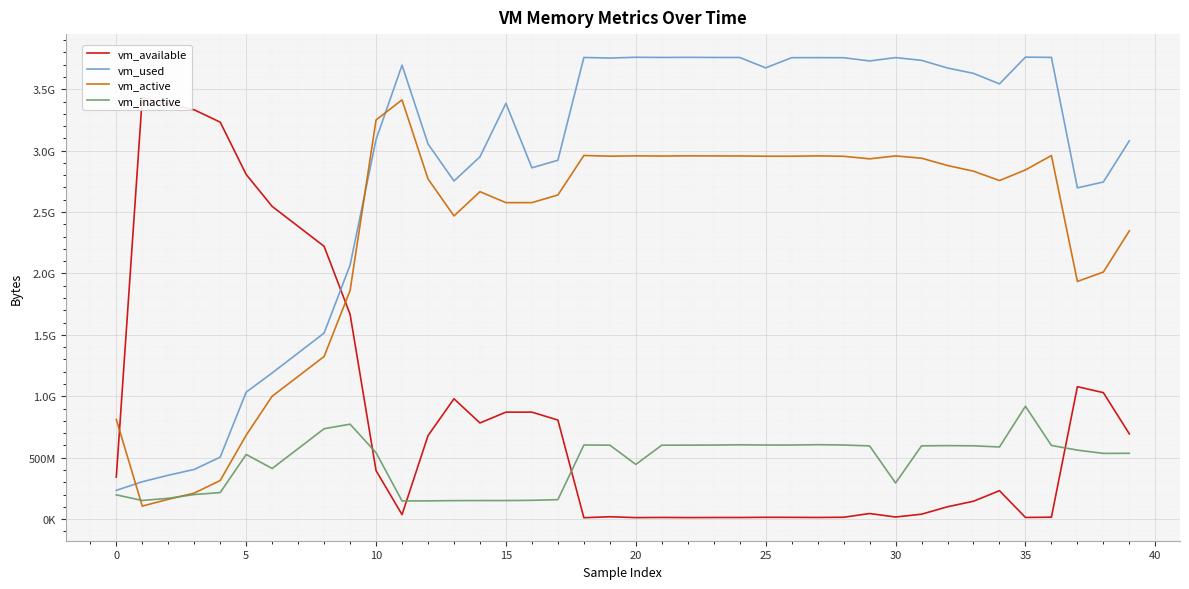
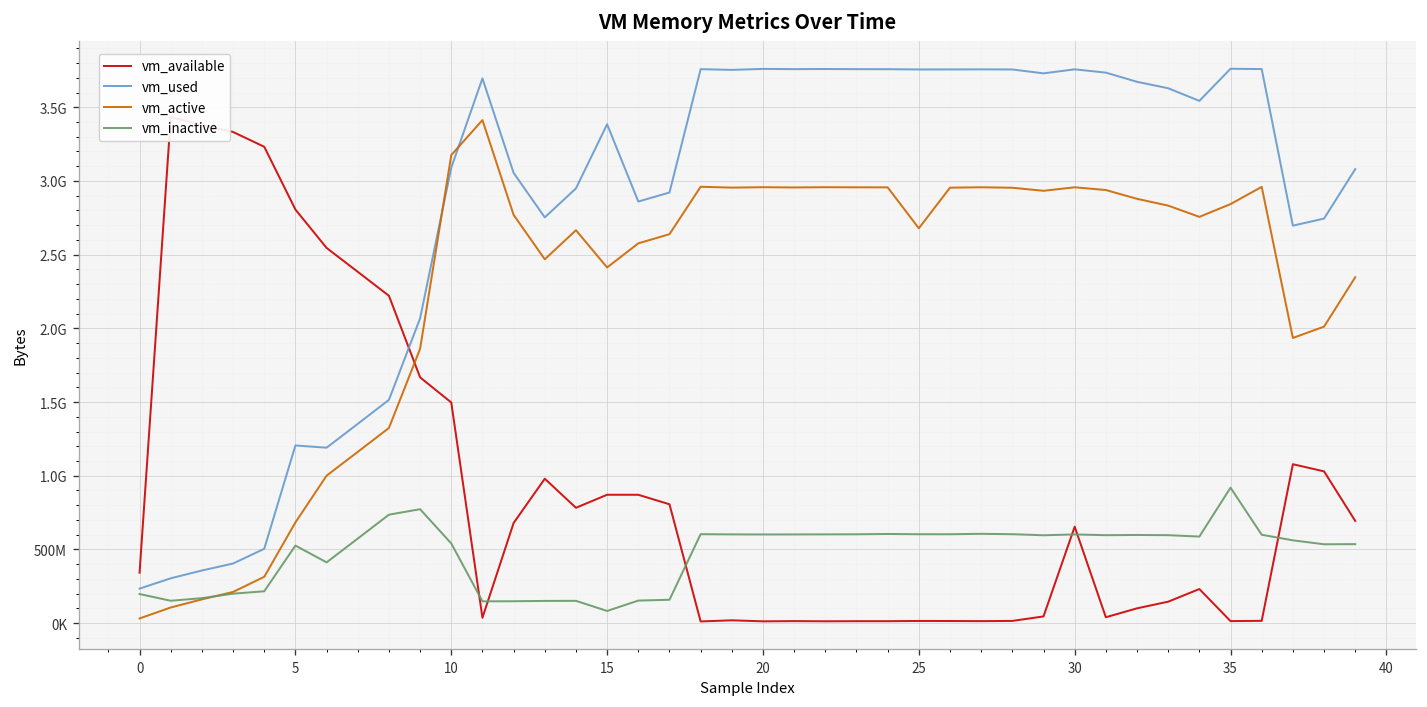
vm_active, 0: 810000000 -> 30000000
vm_used, 5: 1030000000 -> 1210000000
vm_available, 10: 390000000 -> 1500000000
vm_active, 10: 3250000000 -> 3180000000
vm_active, 15: 2580000000 -> 2410000000
vm_inactive, 15: 150000000 -> 80000000
vm_inactive, 20: 450000000 -> 600000000
vm_used, 25: 3670000000 -> 3760000000
vm_active, 25: 2950000000 -> 2680000000
vm_available, 30: 20000000 -> 650000000
vm_inactive, 30: 290000000 -> 600000000
